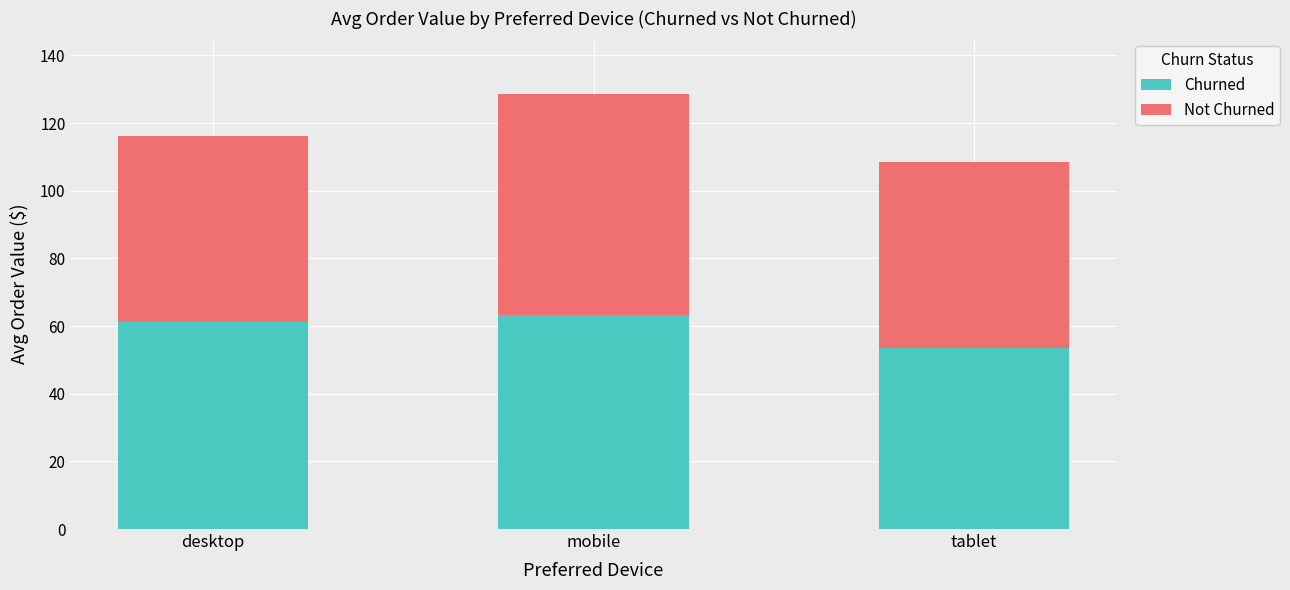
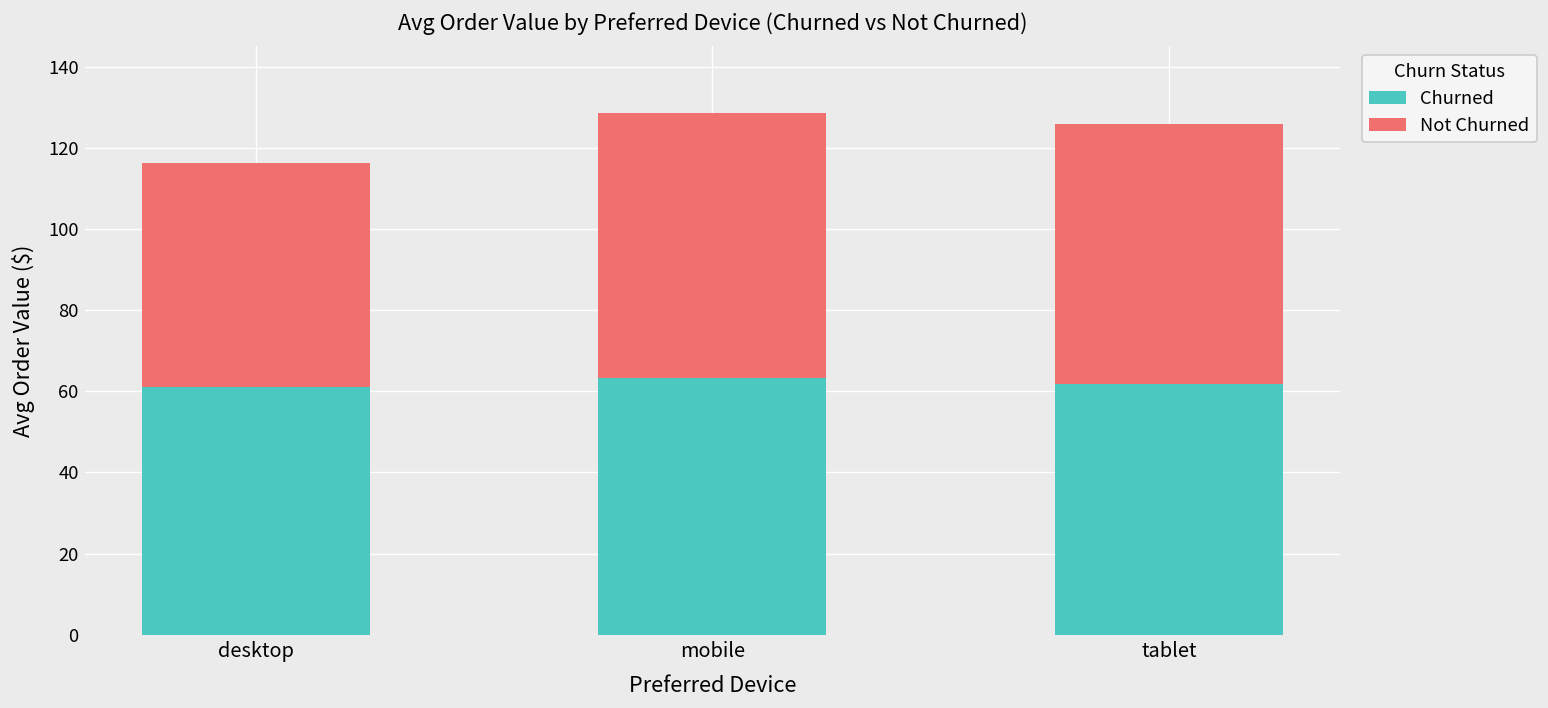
Churned, tablet: 53 -> 62
Not Churned, tablet: 55 -> 64
